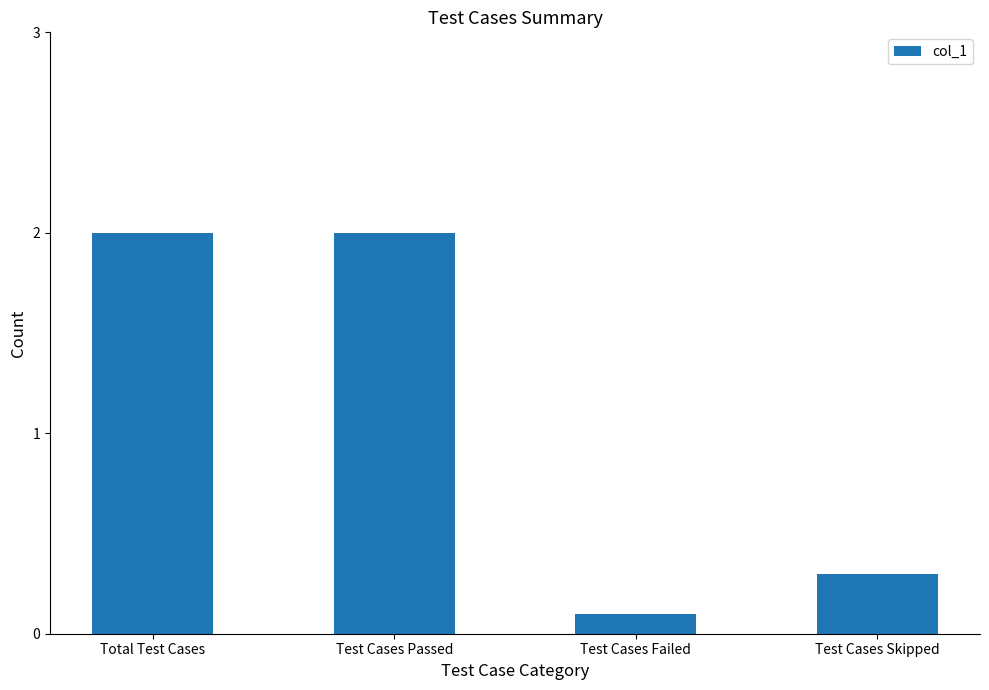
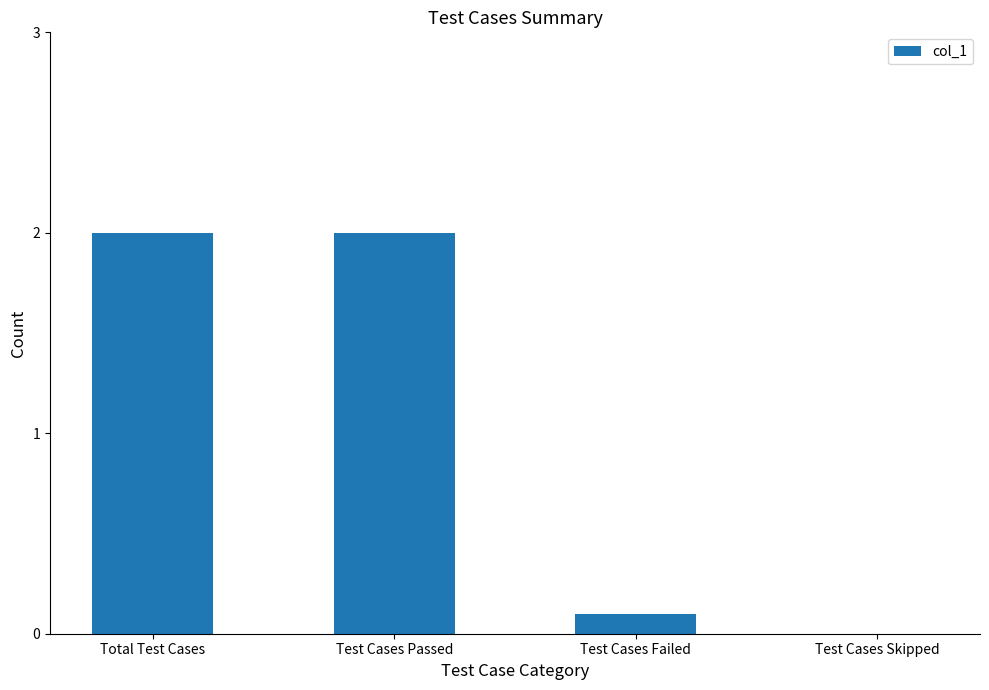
Test Cases Skipped: 0.3 -> 0.0
